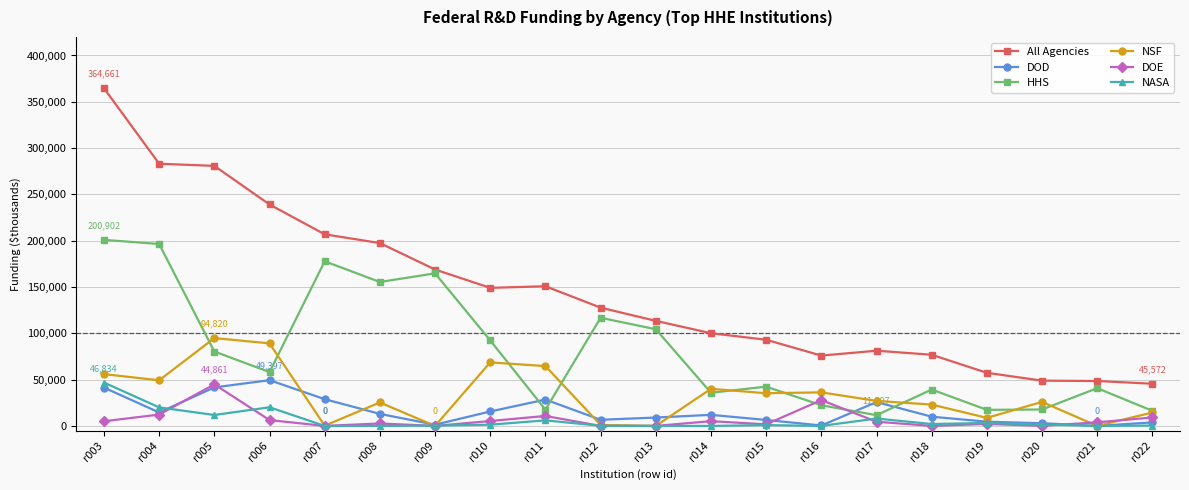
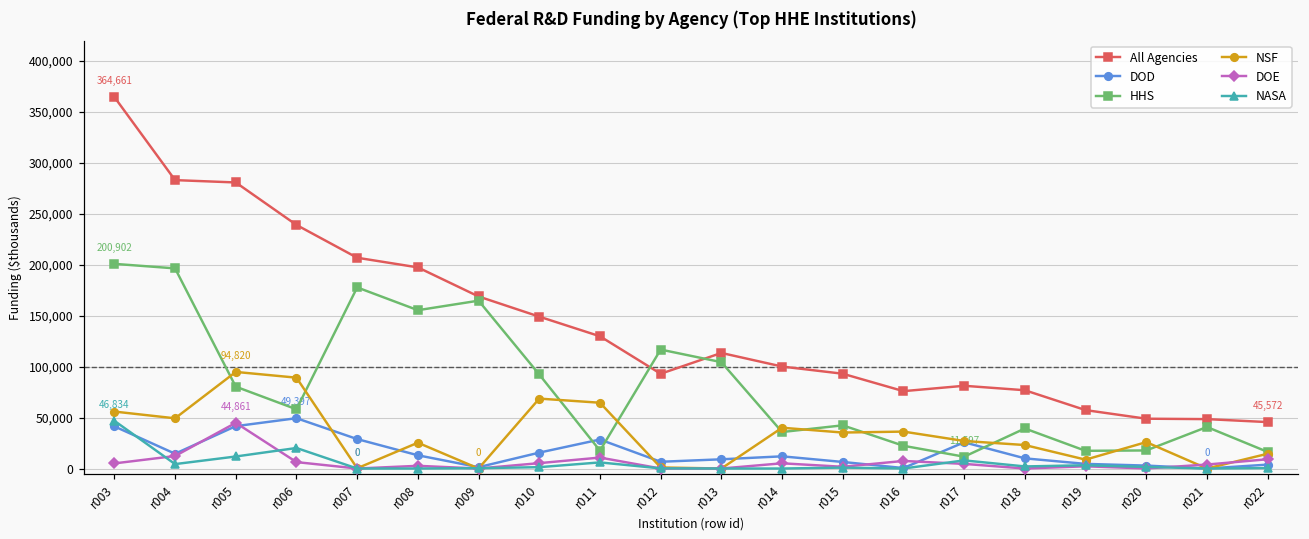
NASA, r004: 20,000 -> 0
All Agencies, r011: 150,000 -> 130,000
All Agencies, r012: 130,000 -> 90,000
DOE, r016: 30,000 -> 10,000
